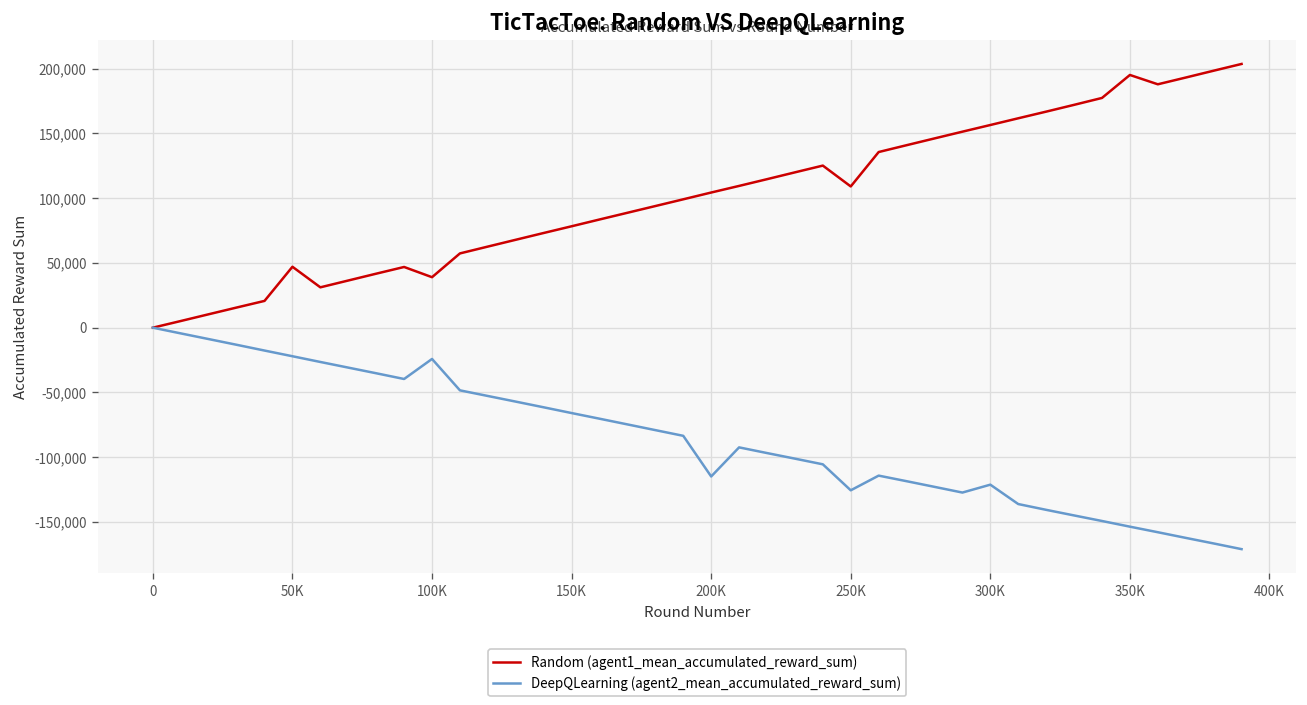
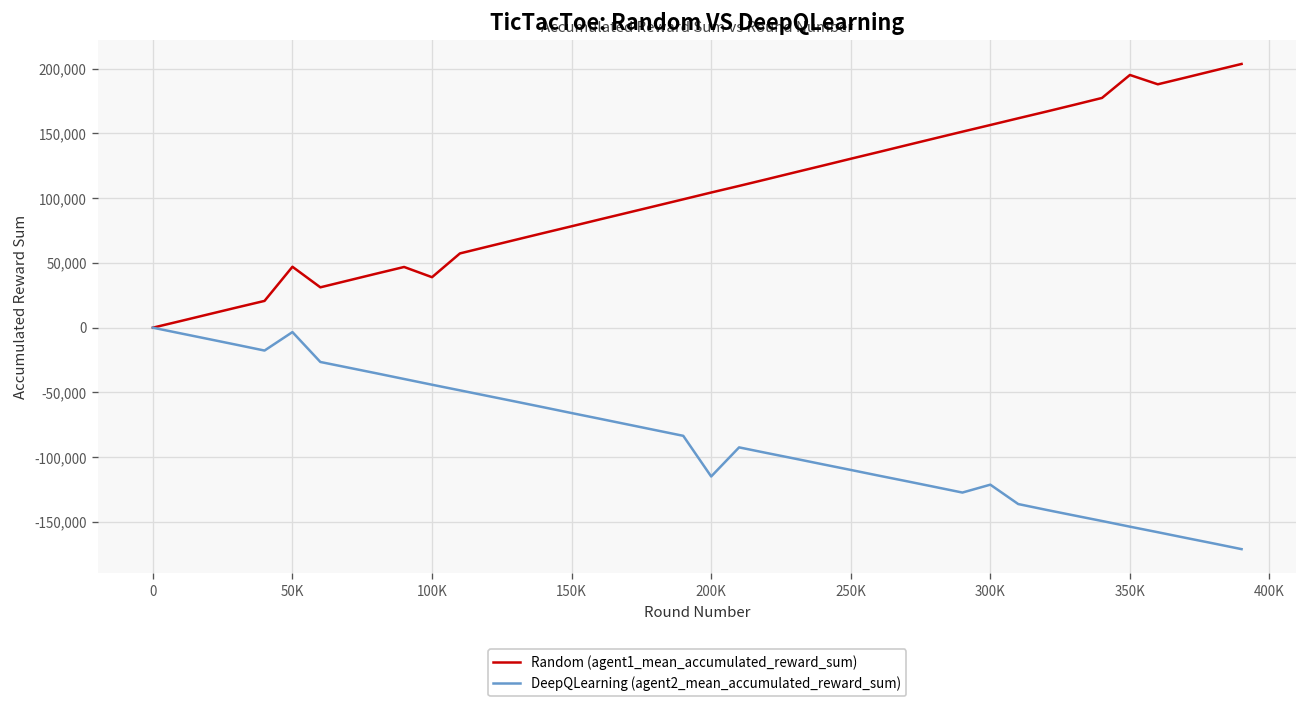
DeepQLearning (agent2_mean_accumulated_reward_sum), 50K: -22,000 -> -3,000
DeepQLearning (agent2_mean_accumulated_reward_sum), 100K: -24,000 -> -44,000
Random (agent1_mean_accumulated_reward_sum), 250K: 109,000 -> 130,000
DeepQLearning (agent2_mean_accumulated_reward_sum), 250K: -126,000 -> -110,000
